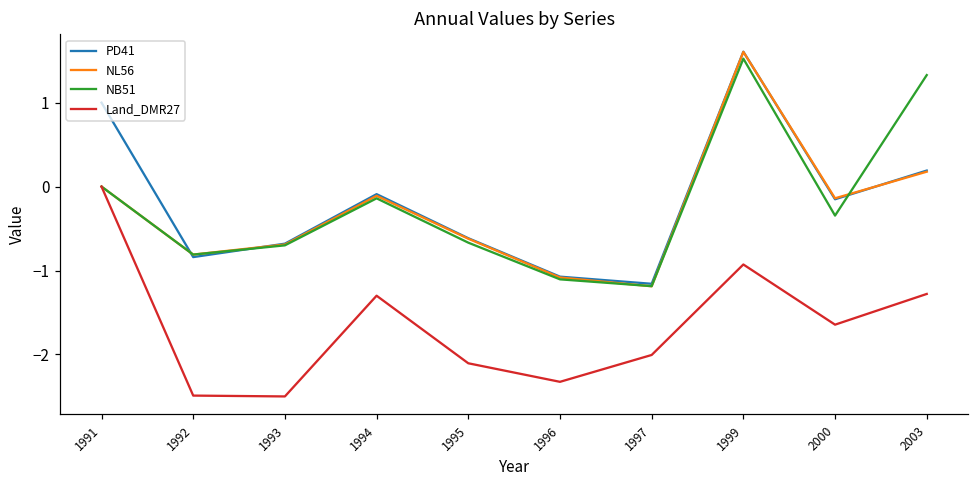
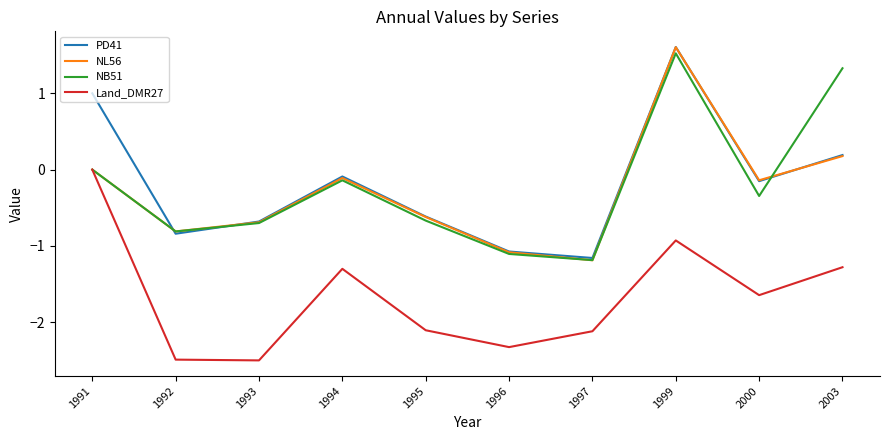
Land_DMR27, 1997: -2.0 -> -2.1
